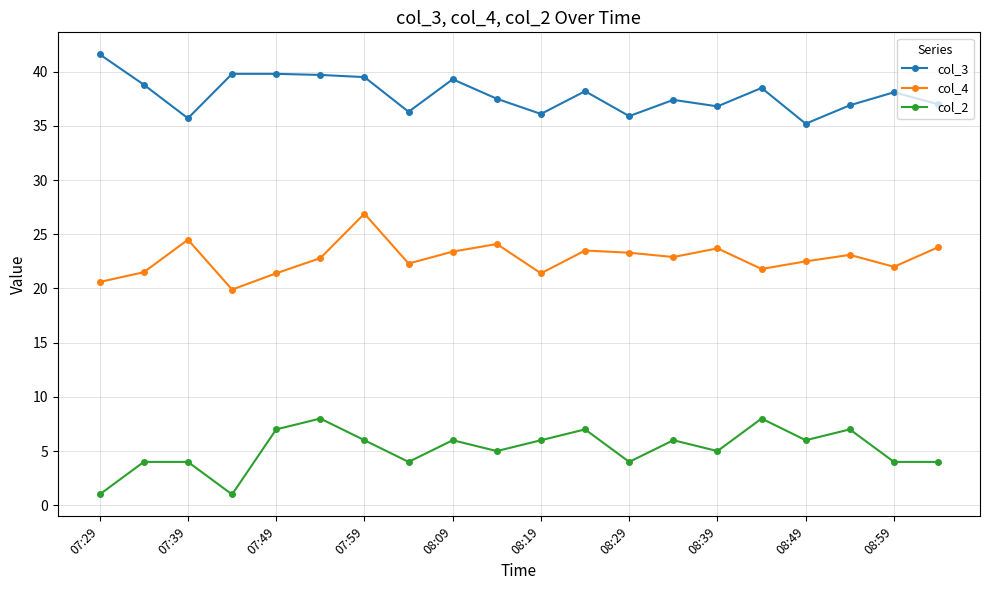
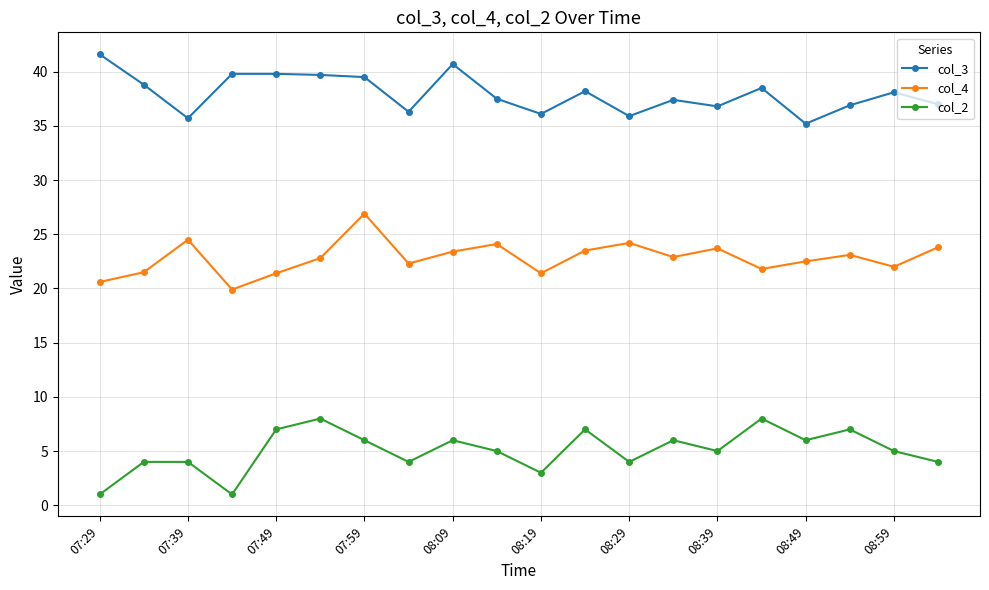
col_3, 08:09: 39.3 -> 40.7
col_2, 08:19: 6 -> 3
col_4, 08:29: 23.3 -> 24.2
col_2, 08:59: 4 -> 5
